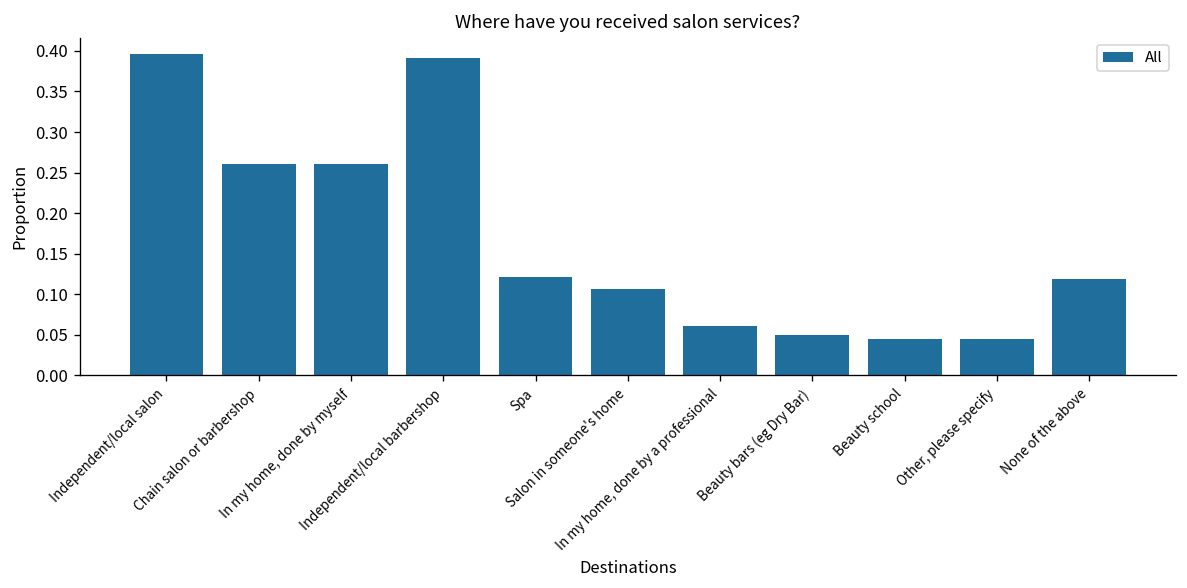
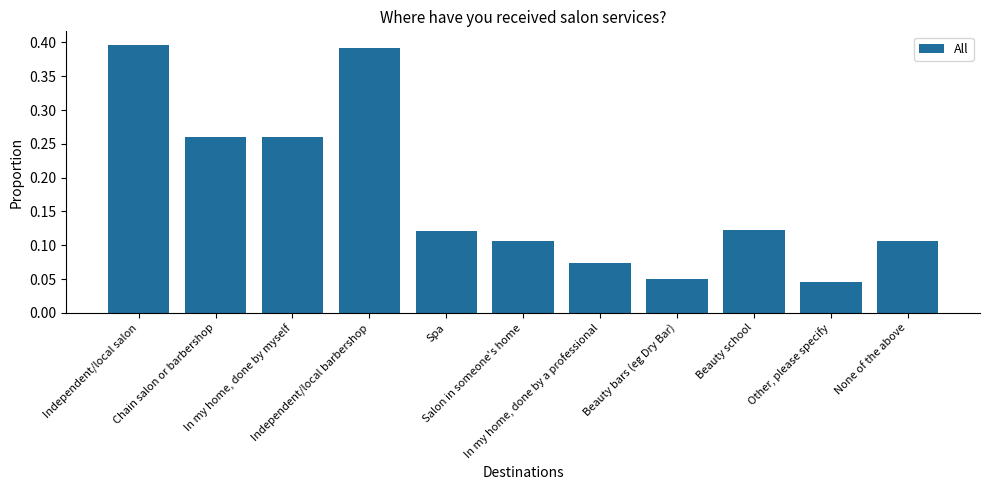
In my home, done by a professional: 0.06 -> 0.07
Beauty school: 0.05 -> 0.12
None of the above: 0.12 -> 0.11
